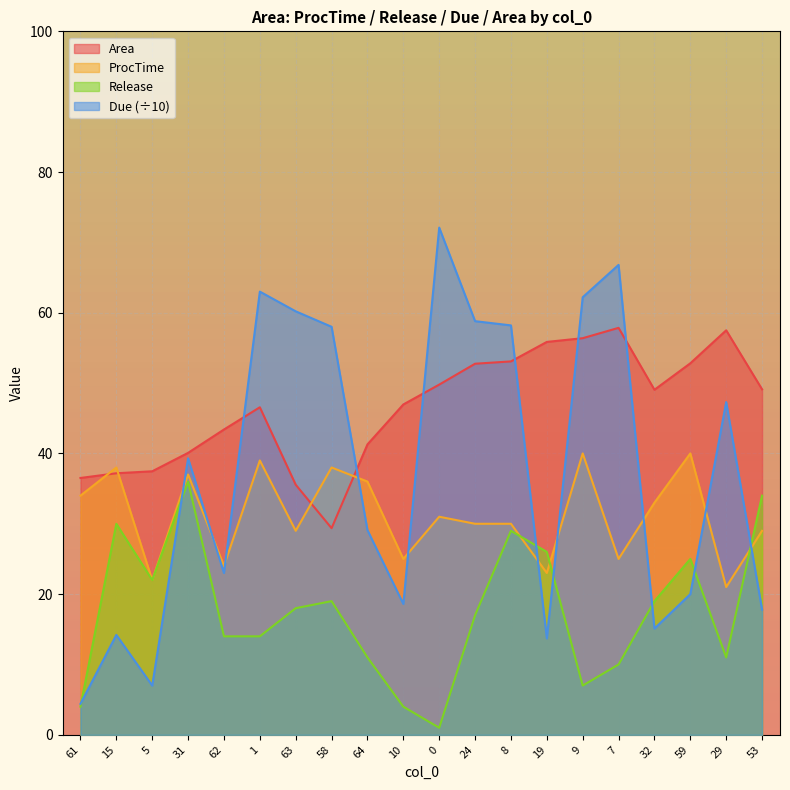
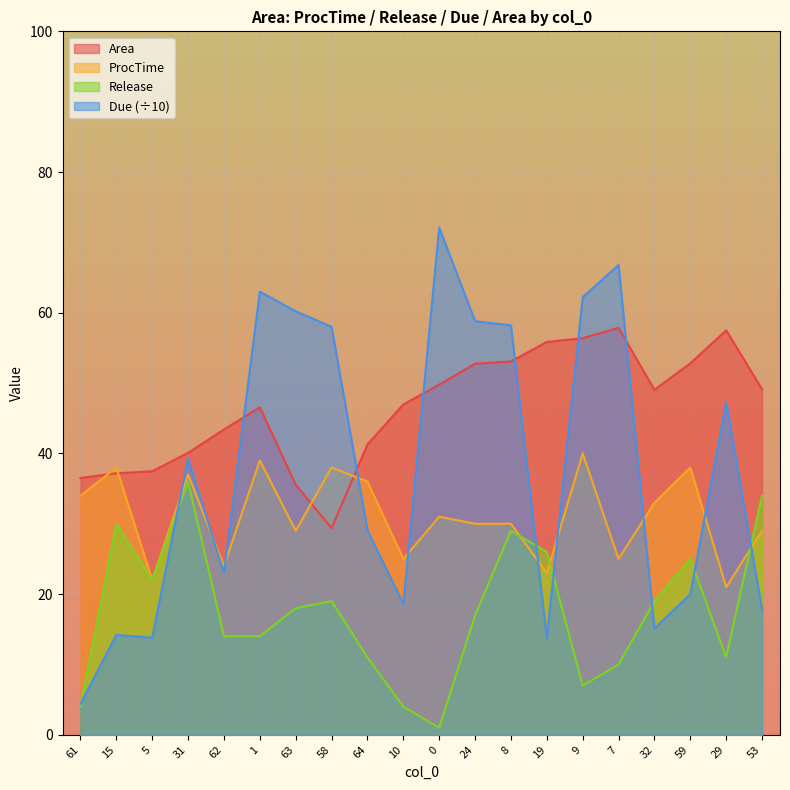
Due (÷10), 5: 7 -> 14
ProcTime, 59: 40 -> 38
